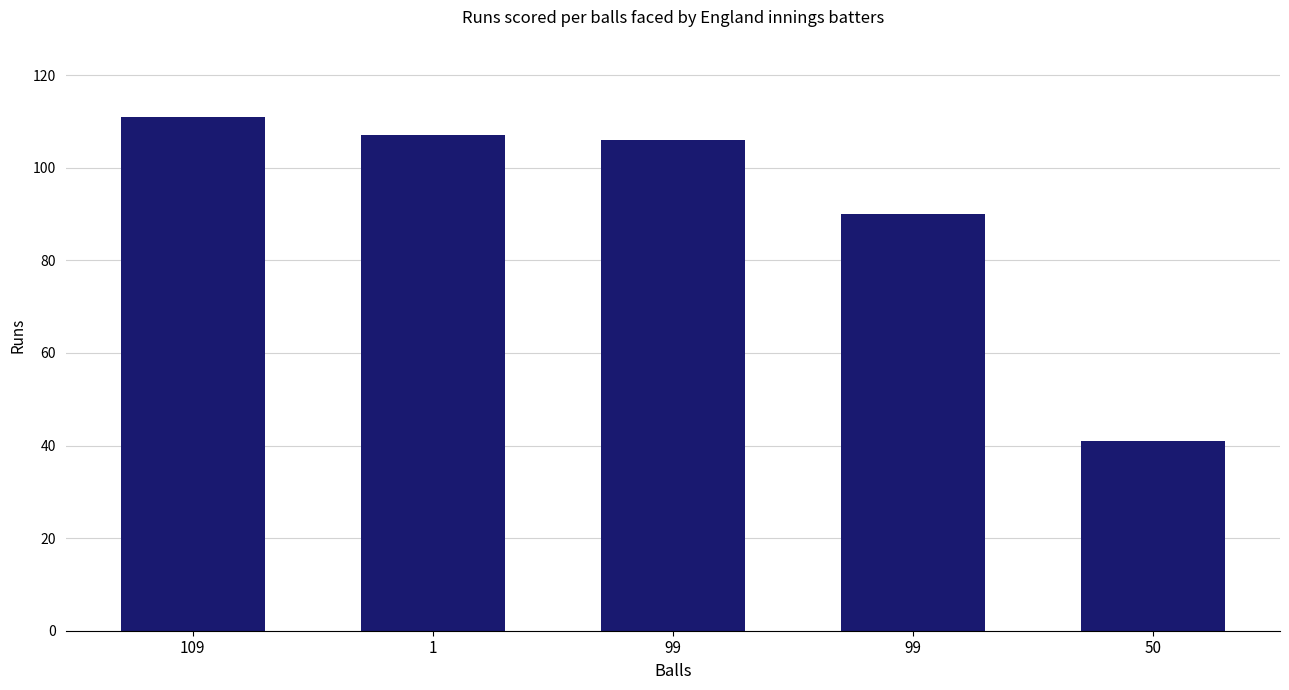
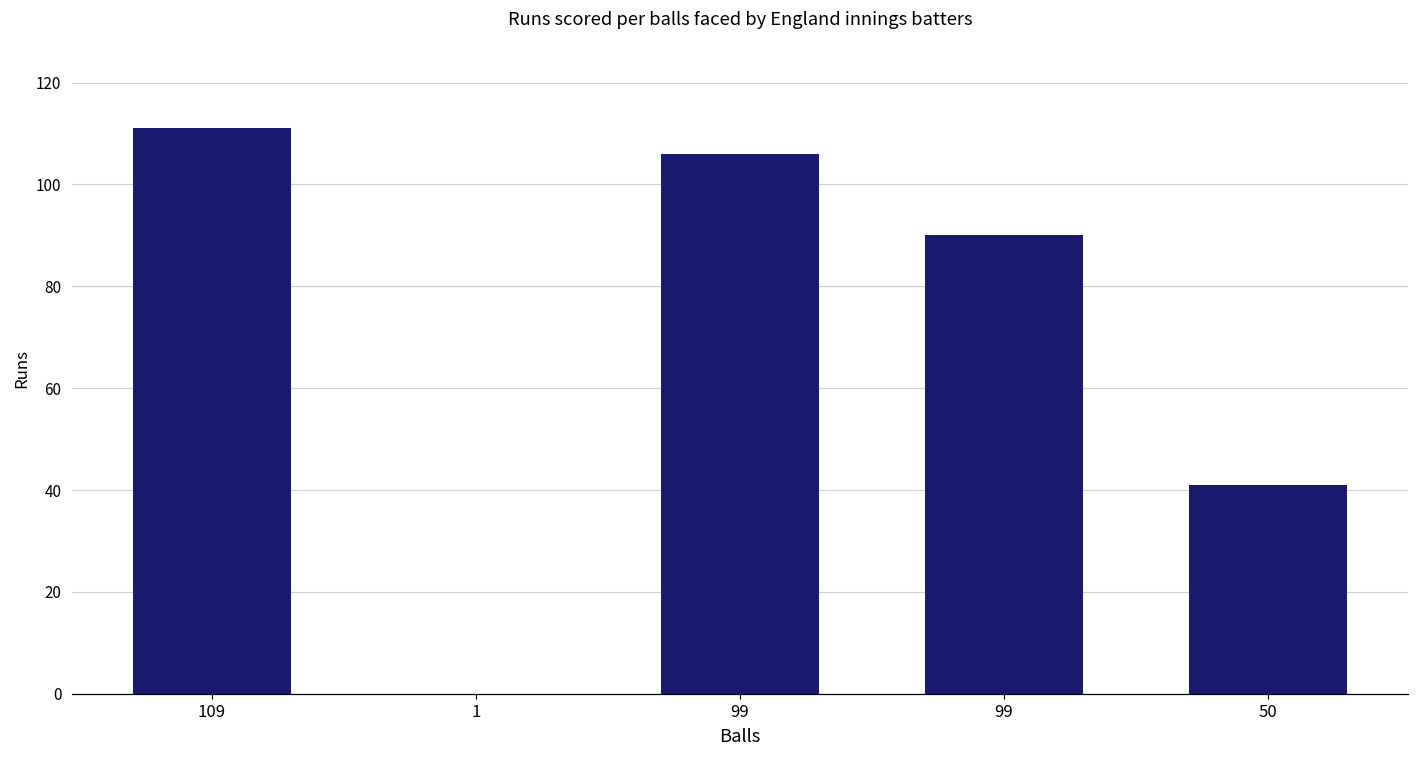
1: 107 -> 0
